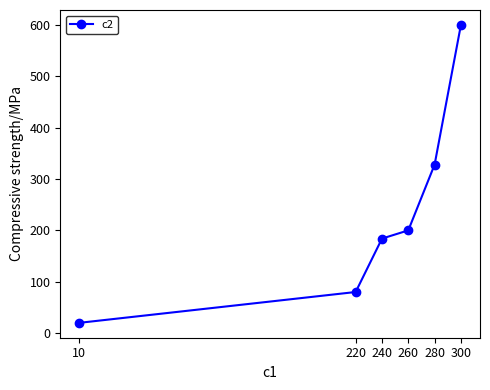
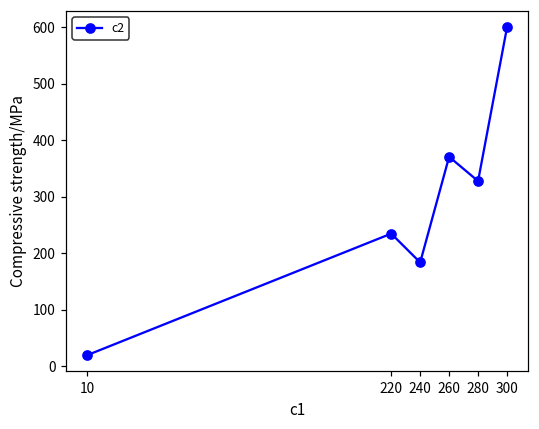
220: 80 -> 240
260: 200 -> 370
